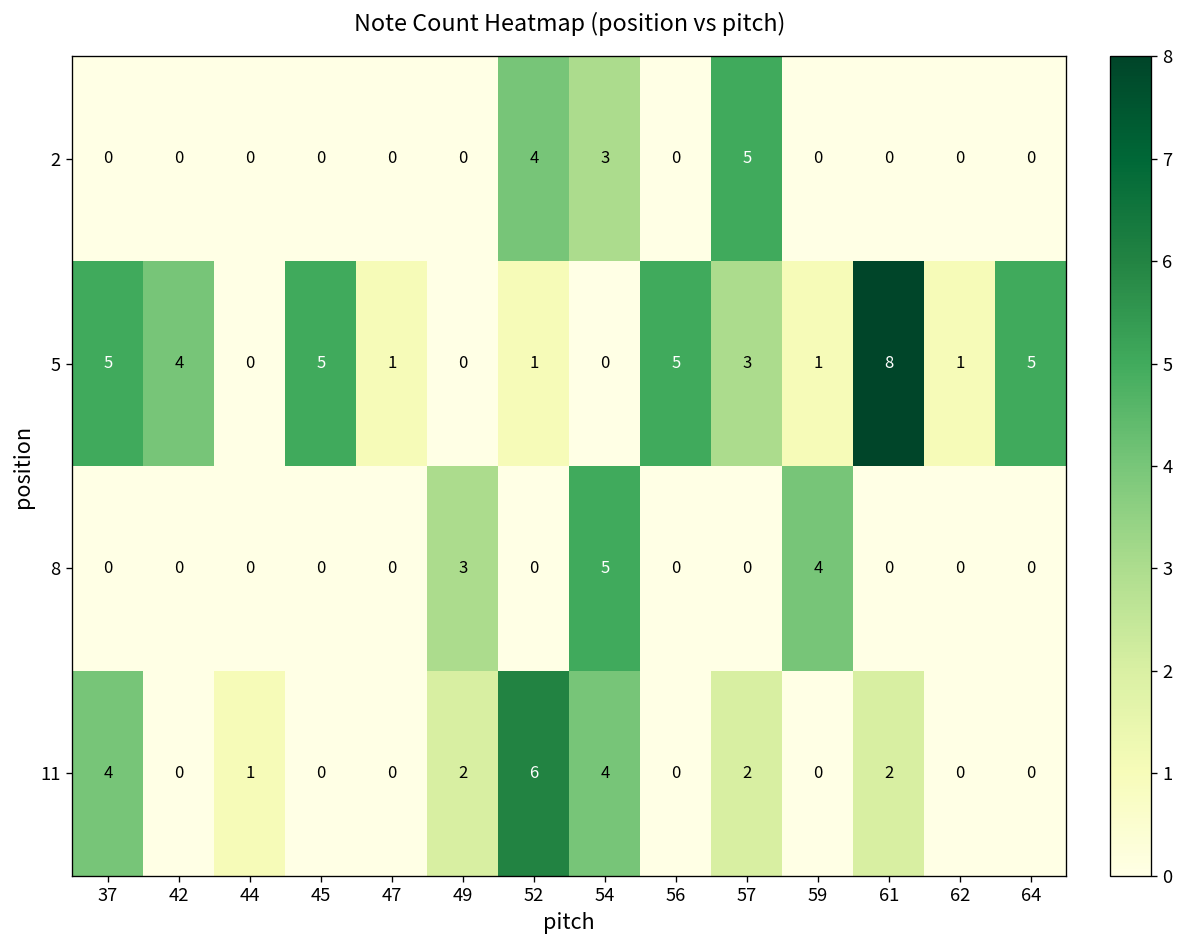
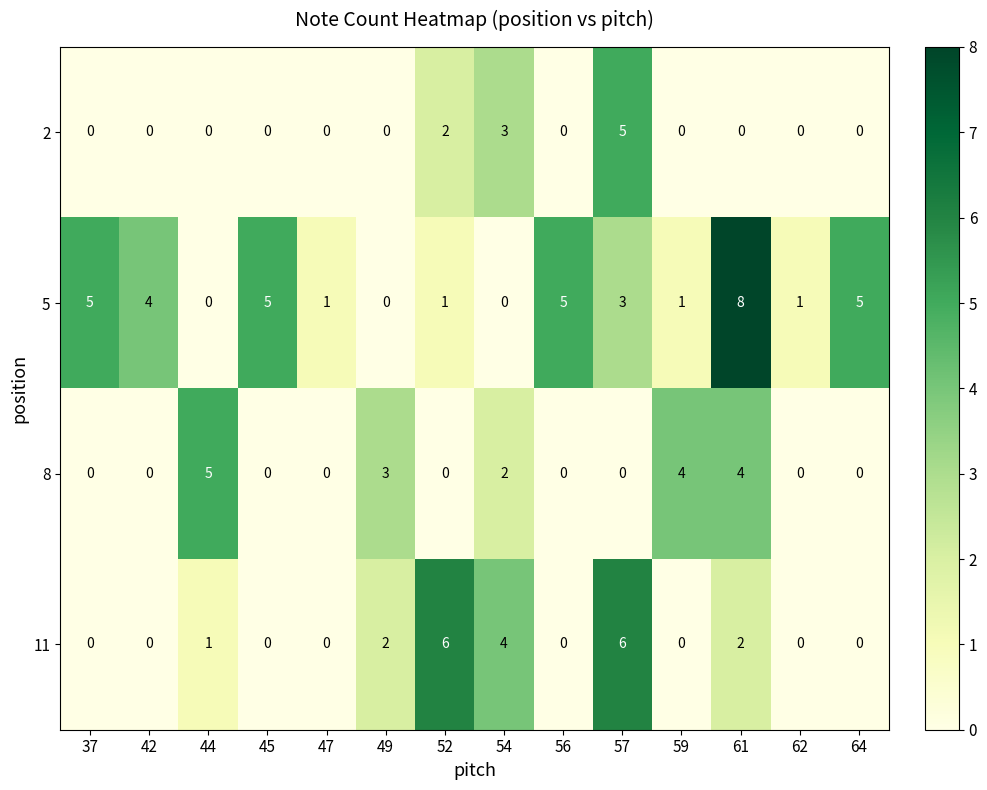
2, 52: 4 -> 2
8, 44: 0 -> 5
8, 54: 5 -> 2
8, 61: 0 -> 4
11, 37: 4 -> 0
11, 57: 2 -> 6
